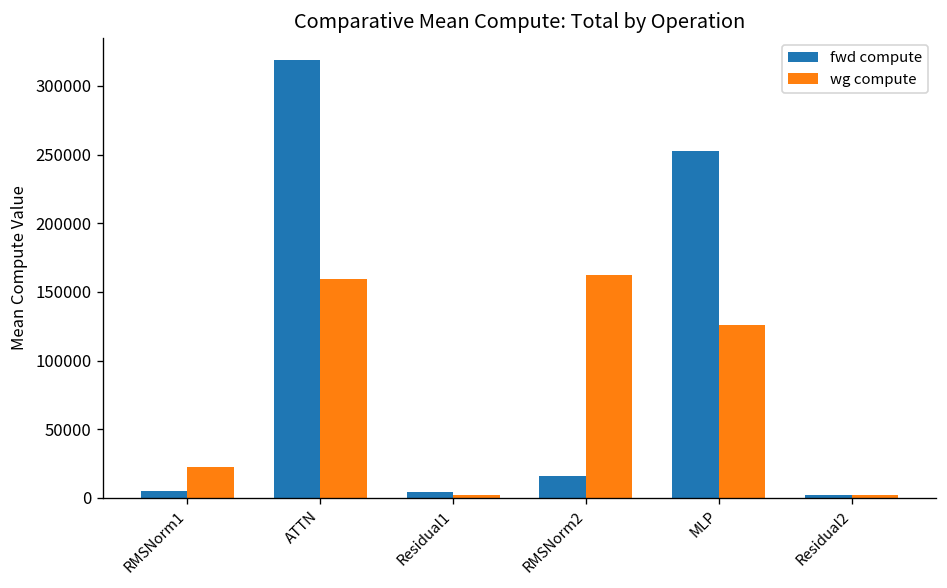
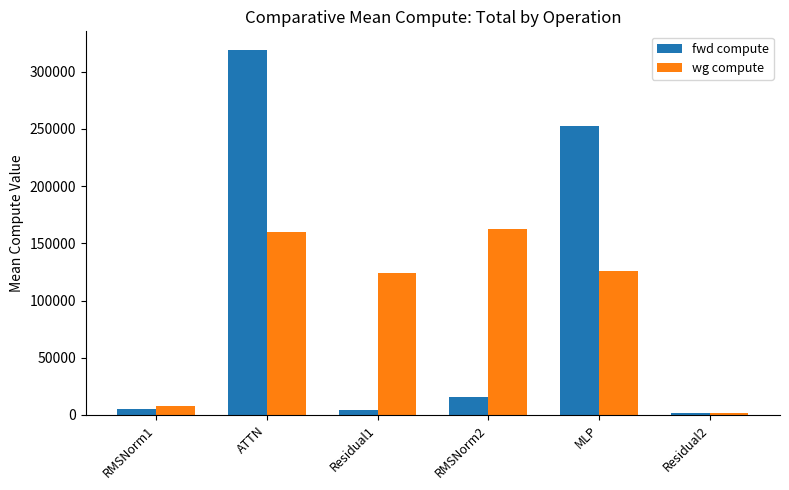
wg compute, RMSNorm1: 23000 -> 8000
wg compute, Residual1: 2000 -> 124000
